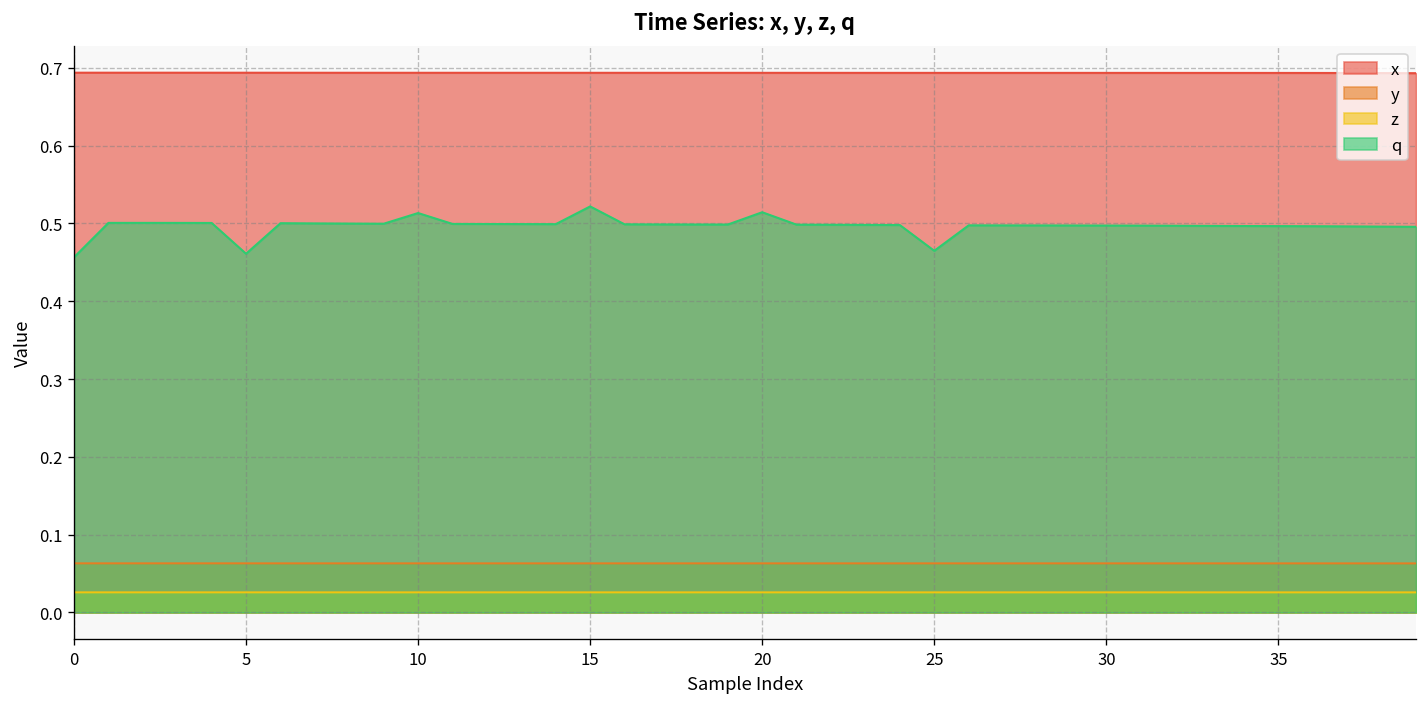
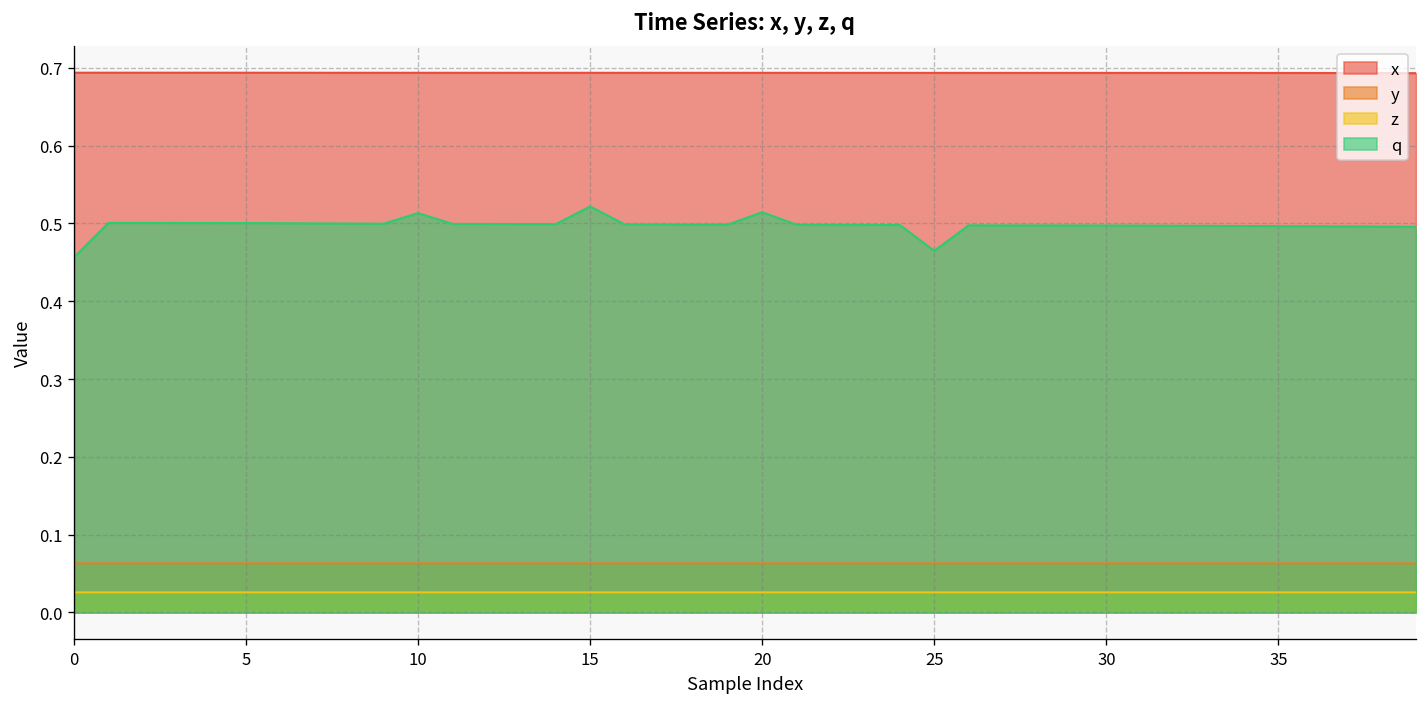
q, 5: 0.46 -> 0.50
